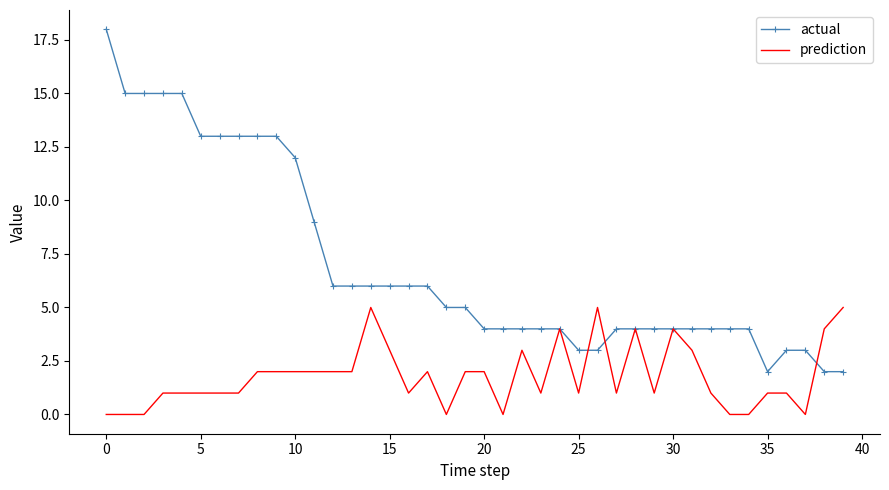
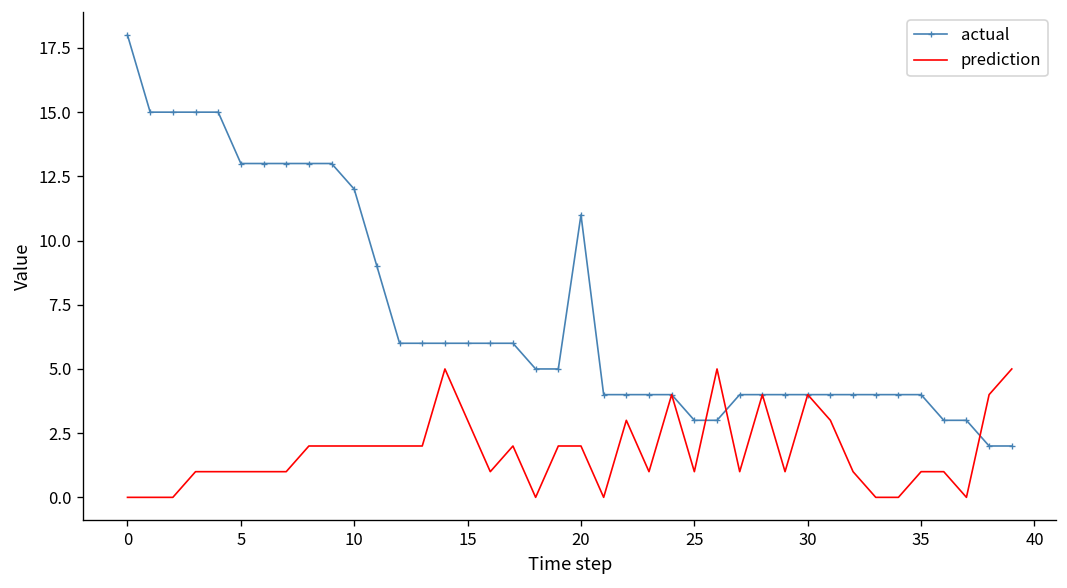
actual, 20: 4 -> 11
actual, 35: 2 -> 4
